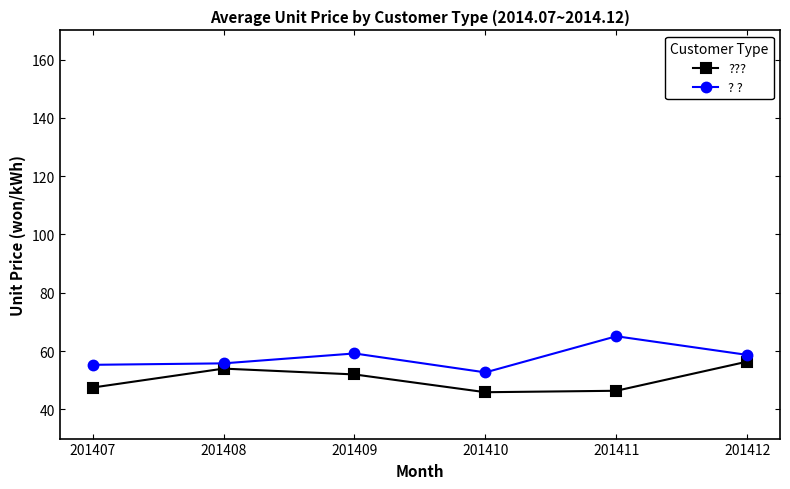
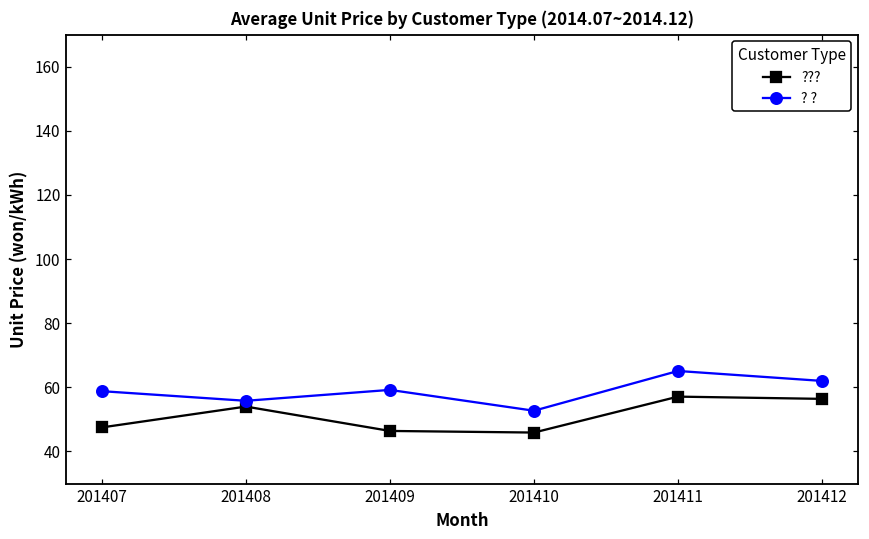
? ?, 201407: 55 -> 59
???, 201409: 52 -> 46
???, 201411: 46 -> 57
? ?, 201412: 59 -> 62
